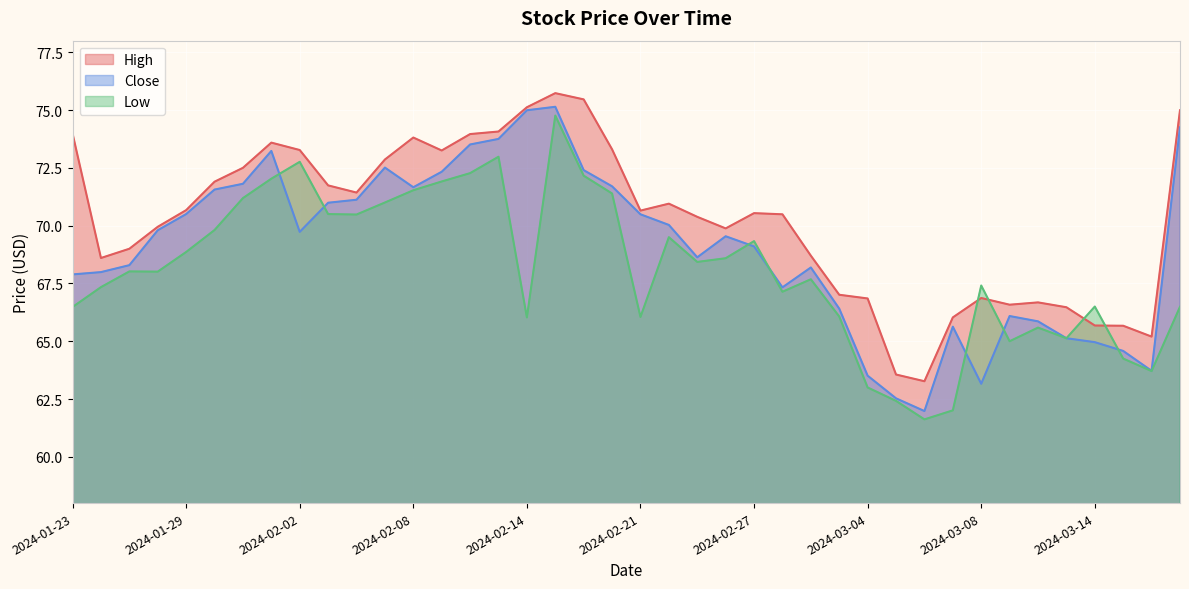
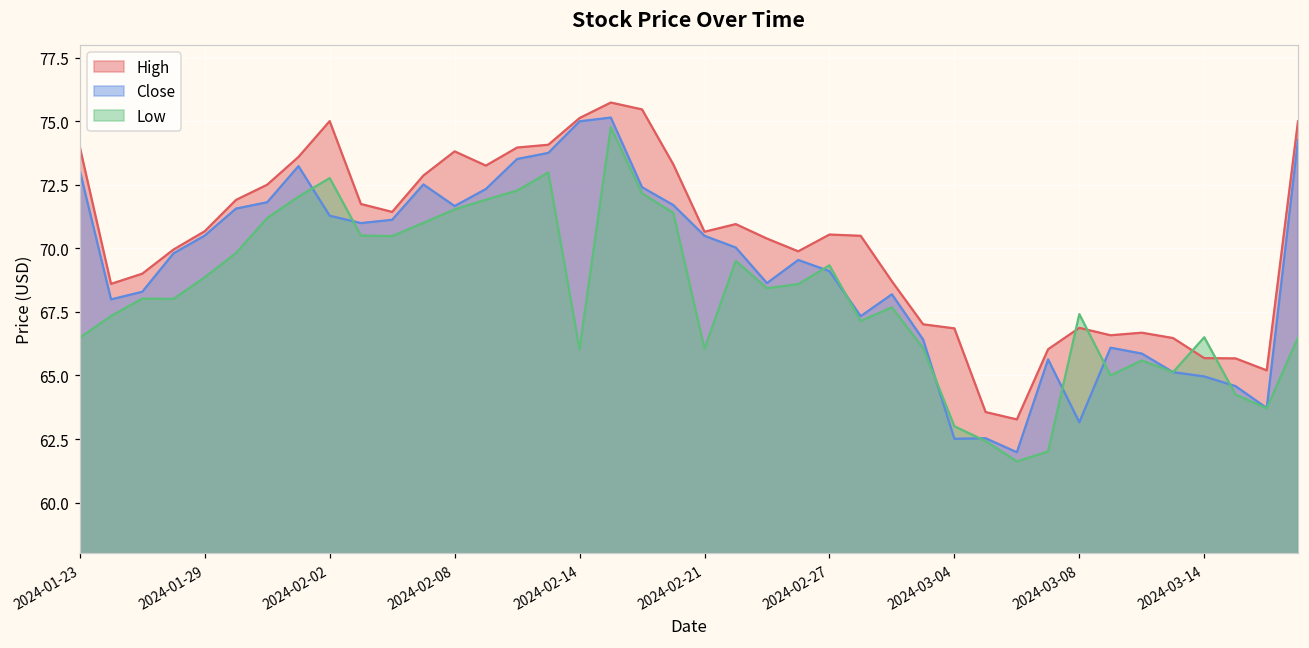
Close, 2024-01-23: 67.9 -> 73.1
High, 2024-02-02: 73.3 -> 75.0
Close, 2024-02-02: 69.7 -> 71.3
Close, 2024-03-04: 63.5 -> 62.5
